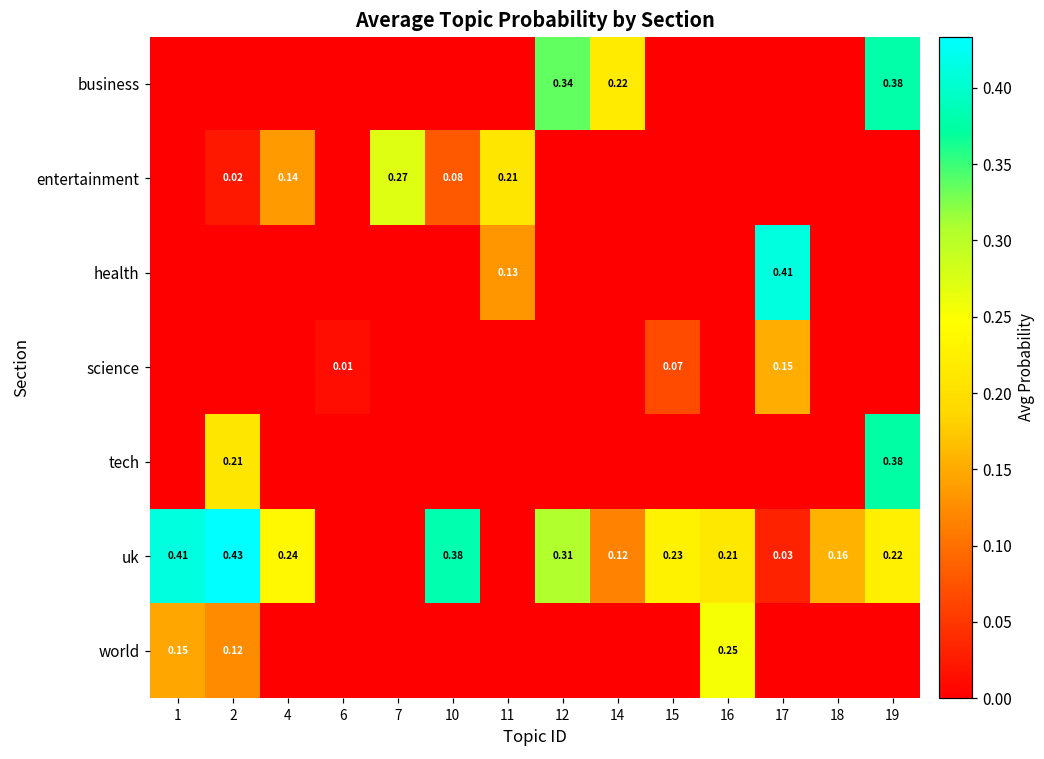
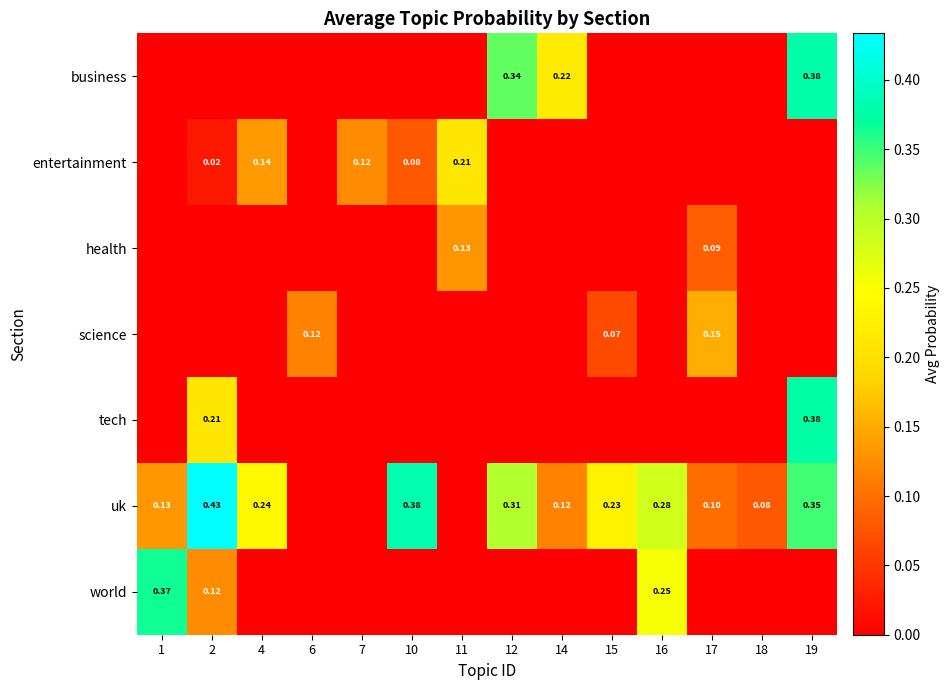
entertainment, 7: 0.27 -> 0.12
health, 17: 0.41 -> 0.09
science, 6: 0.01 -> 0.12
uk, 1: 0.41 -> 0.13
uk, 16: 0.21 -> 0.28
uk, 17: 0.03 -> 0.10
uk, 18: 0.16 -> 0.08
uk, 19: 0.22 -> 0.35
world, 1: 0.15 -> 0.37
